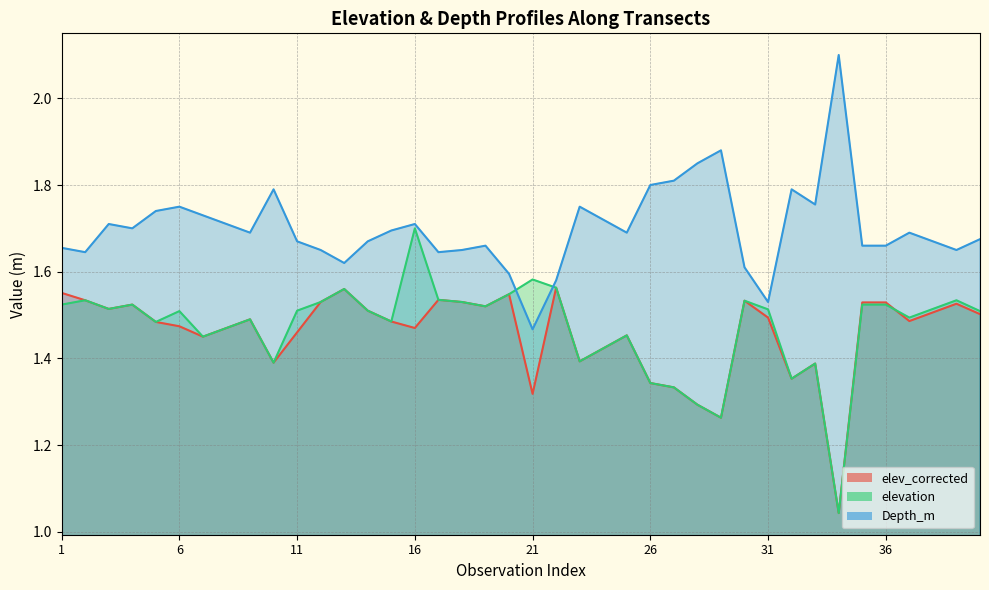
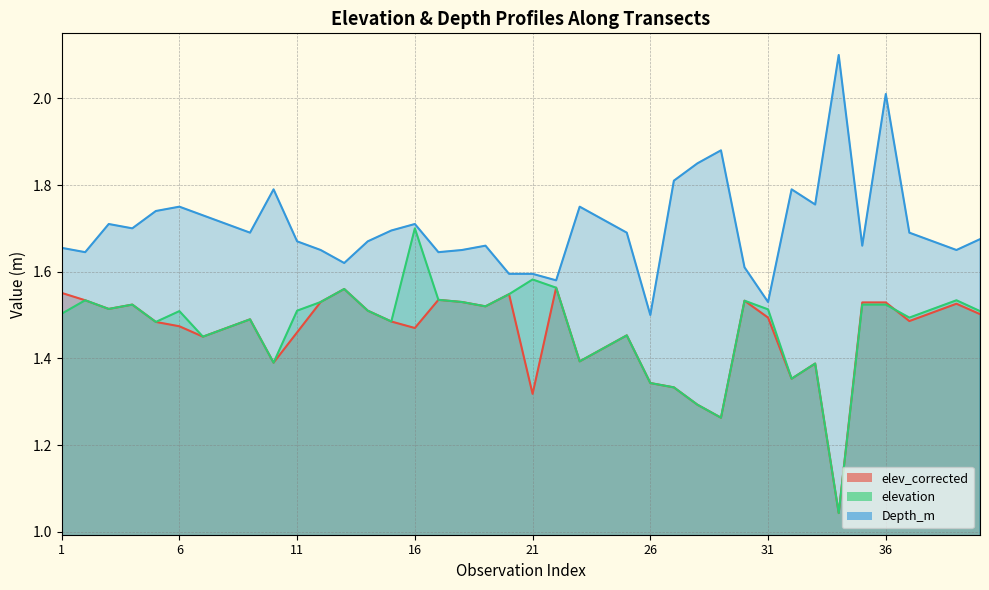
elevation, 1: 1.52 -> 1.50
Depth_m, 21: 1.47 -> 1.60
Depth_m, 26: 1.8 -> 1.5
Depth_m, 36: 1.66 -> 2.01
